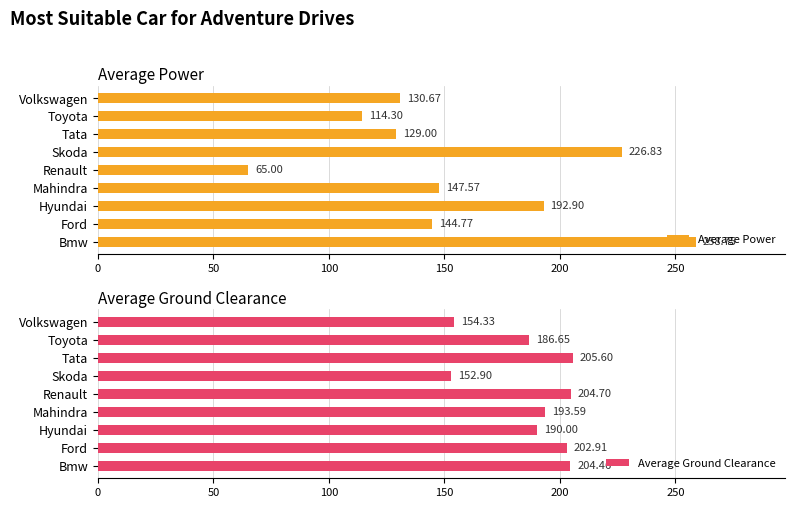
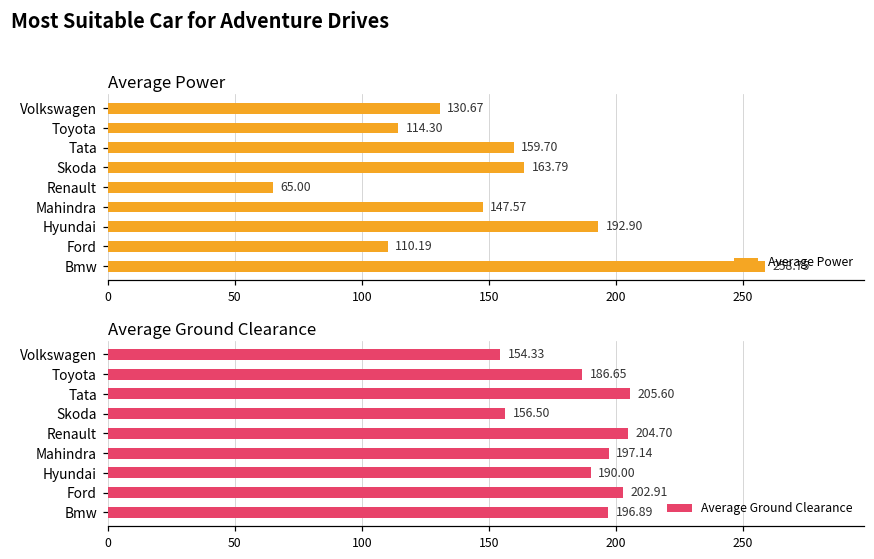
Average Power, Tata: 129.00 -> 159.70
Average Power, Skoda: 226.83 -> 163.79
Average Power, Ford: 144.77 -> 110.19
Average Ground Clearance, Skoda: 152.90 -> 156.50
Average Ground Clearance, Mahindra: 193.59 -> 197.14
Average Ground Clearance, Bmw: 204.46 -> 196.89
